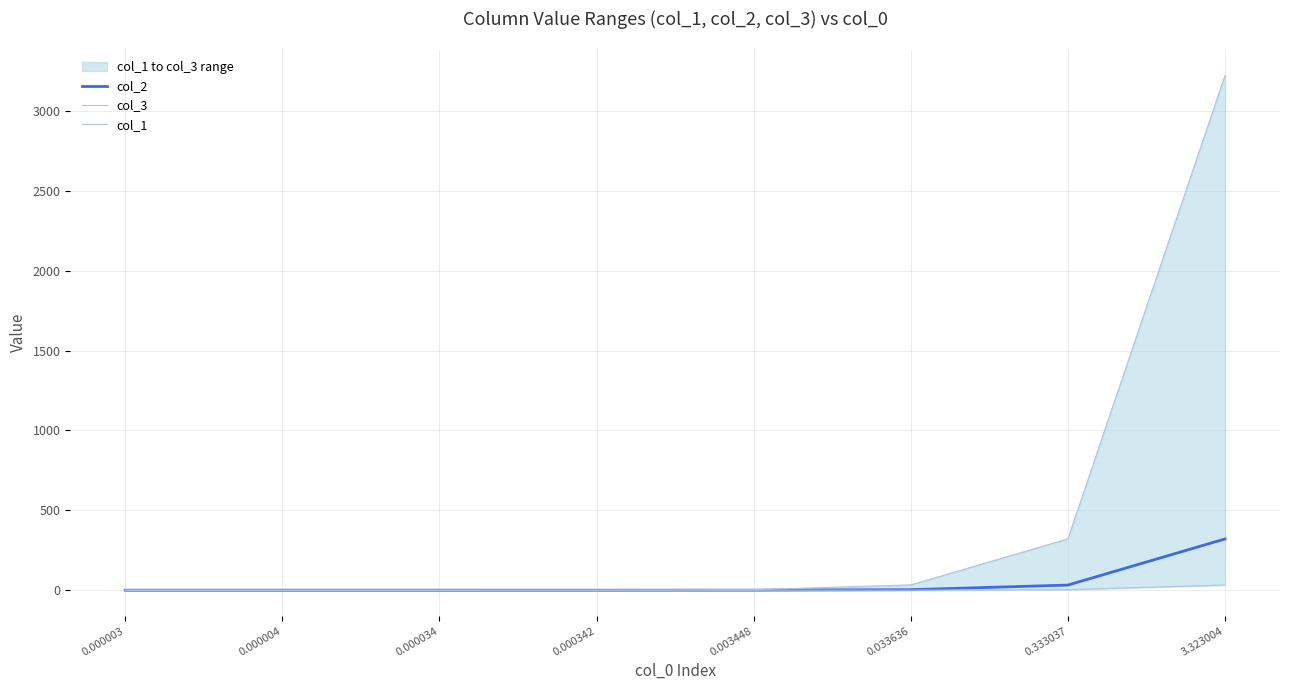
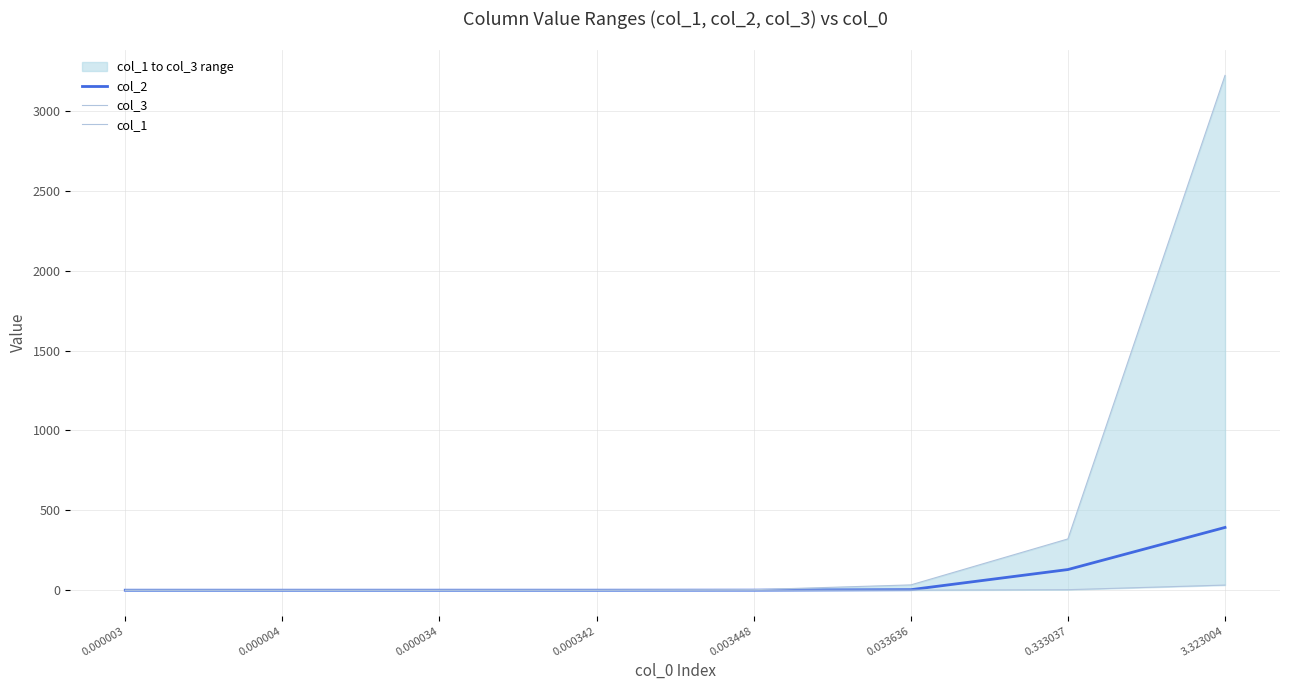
col_2, 0.333037: 30 -> 130
col_2, 3.323004: 320 -> 390
